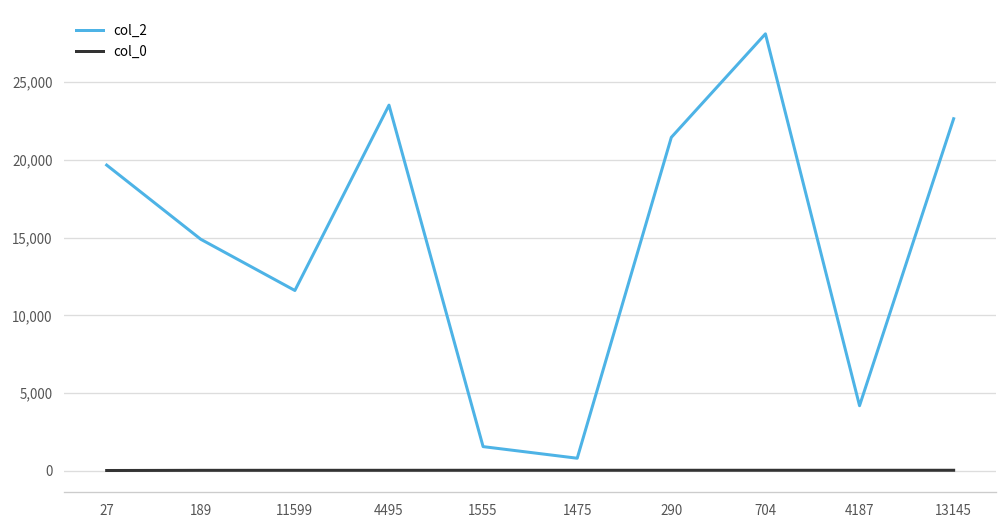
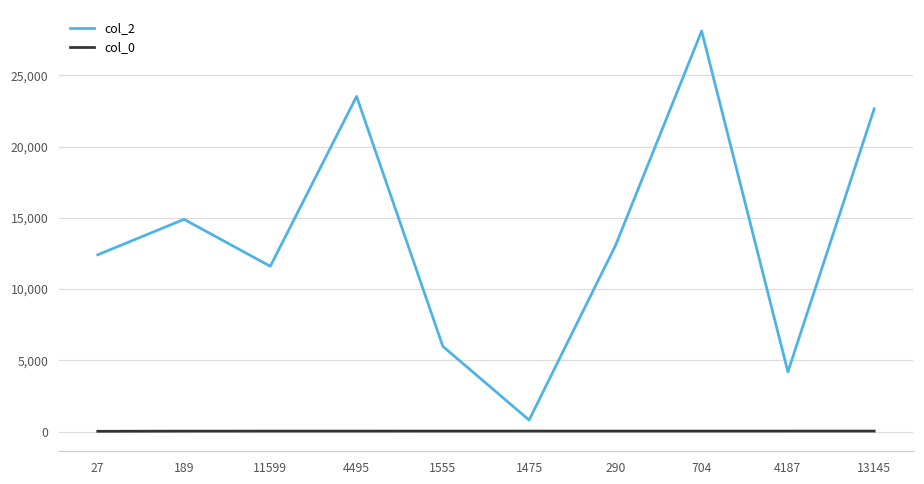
col_2, 27: 19,700 -> 12,400
col_2, 1555: 1,600 -> 6,000
col_2, 290: 21,500 -> 13,000
